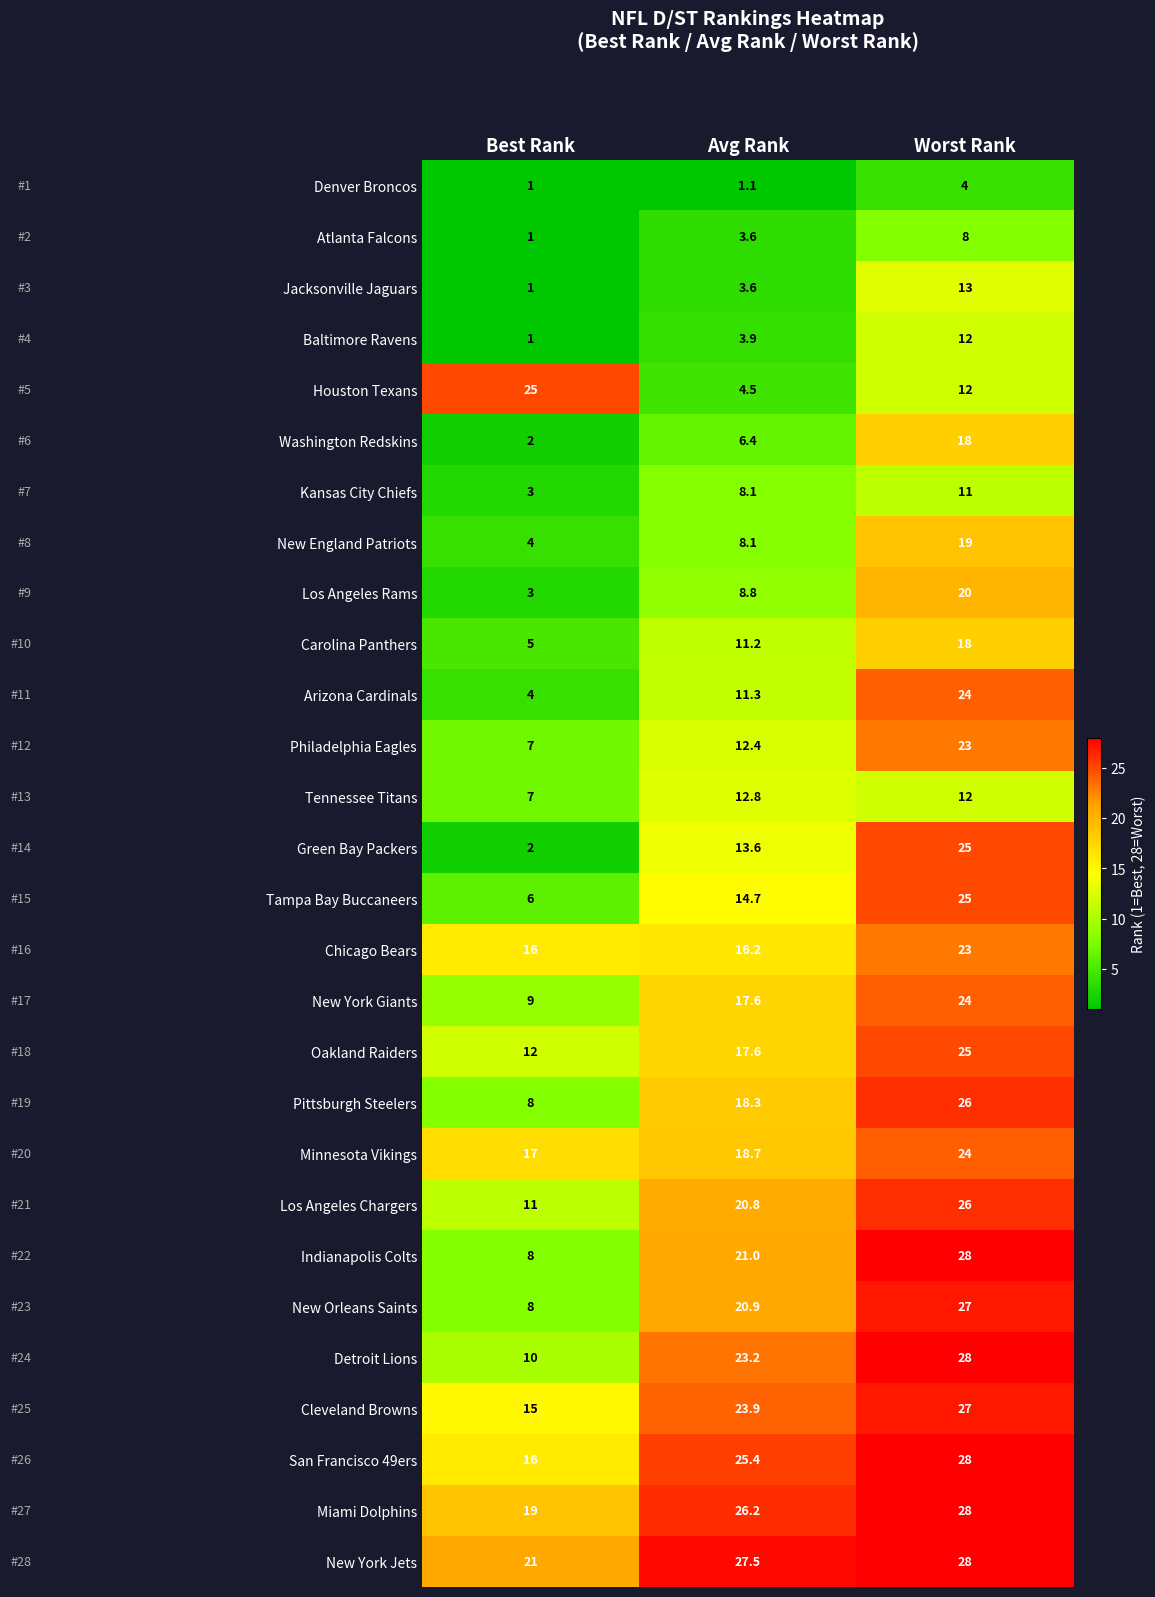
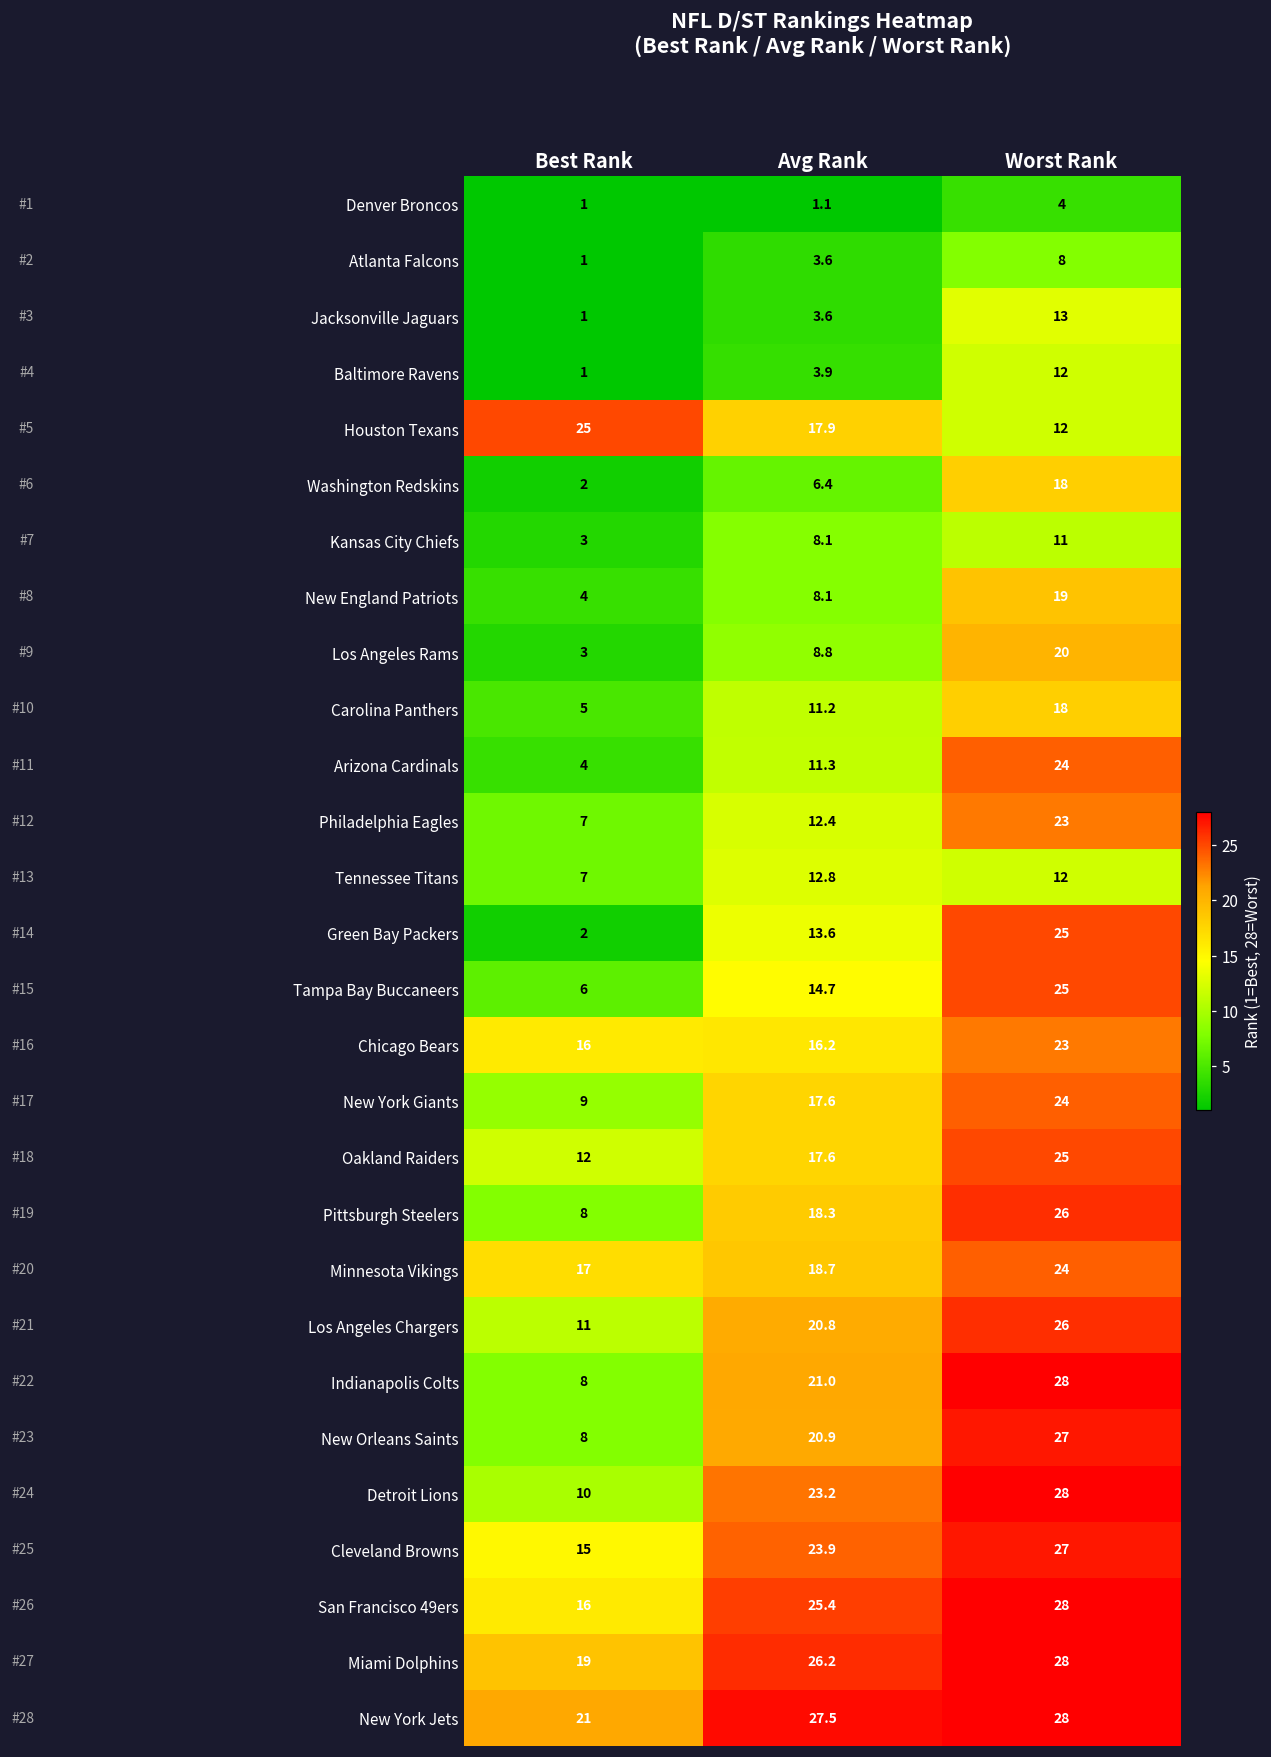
Houston Texans, Avg Rank: 4.5 -> 17.9
